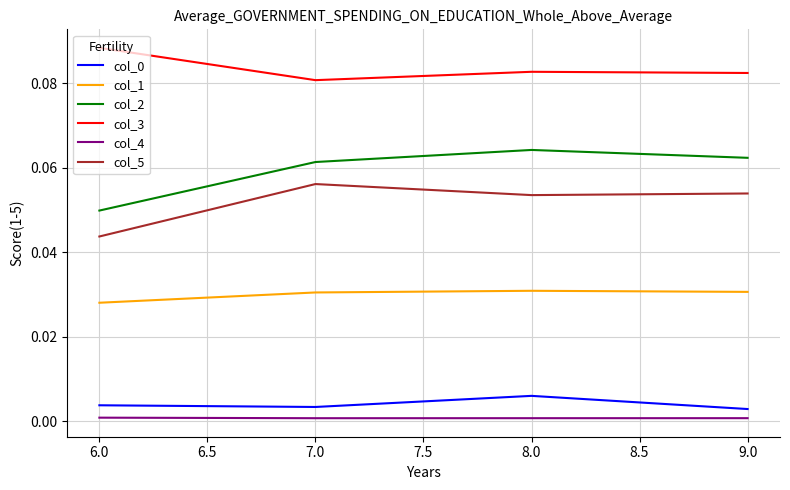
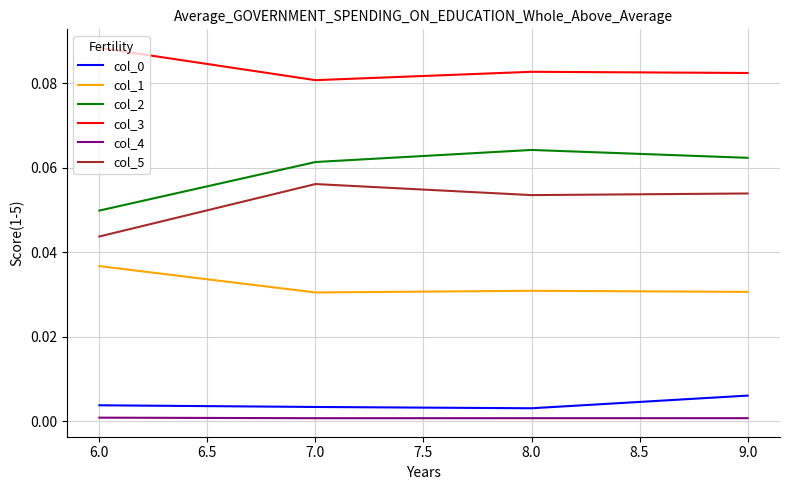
col_1, 6.0: 0.028 -> 0.037
col_0, 8.0: 0.006 -> 0.003
col_0, 9.0: 0.003 -> 0.006
